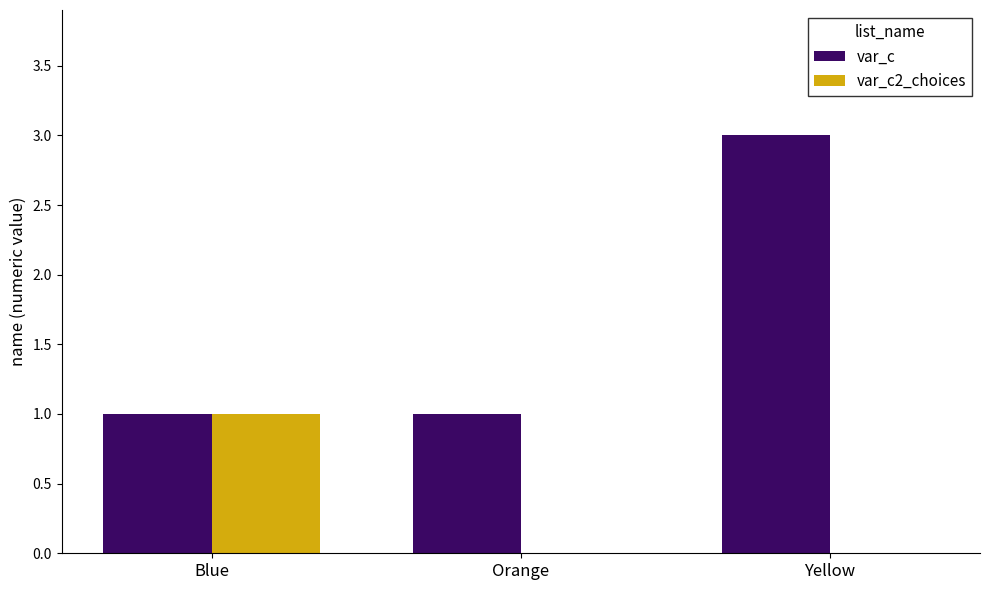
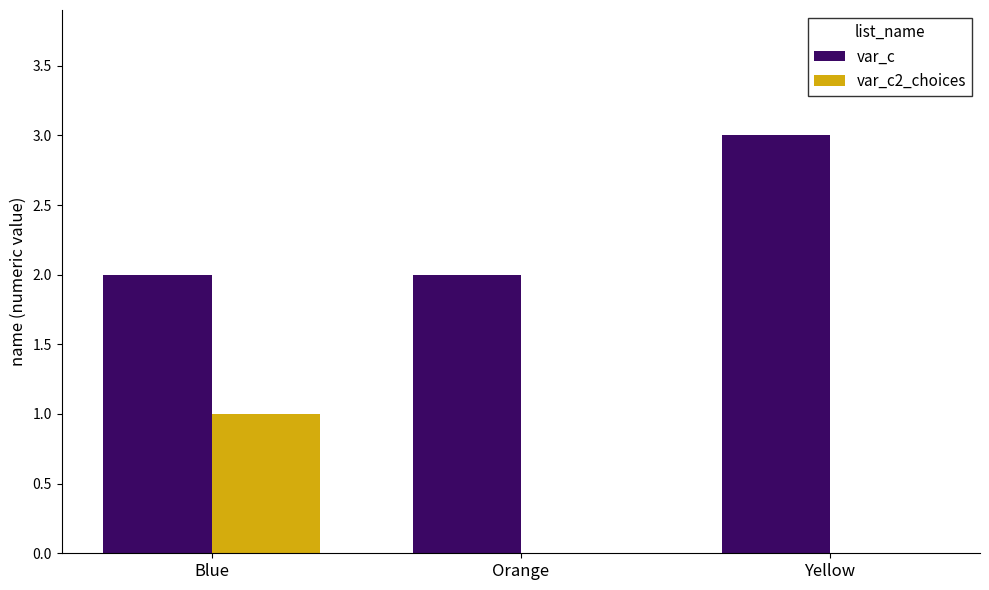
var_c, Blue: 1 -> 2
var_c, Orange: 1 -> 2
